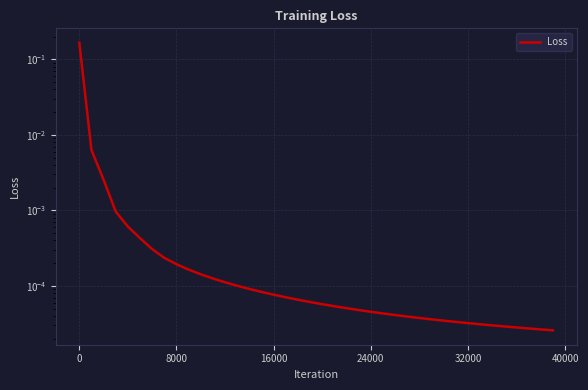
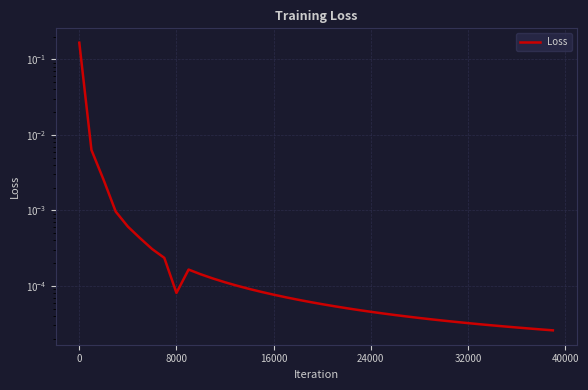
8000: 0.00019 -> 0.00008
